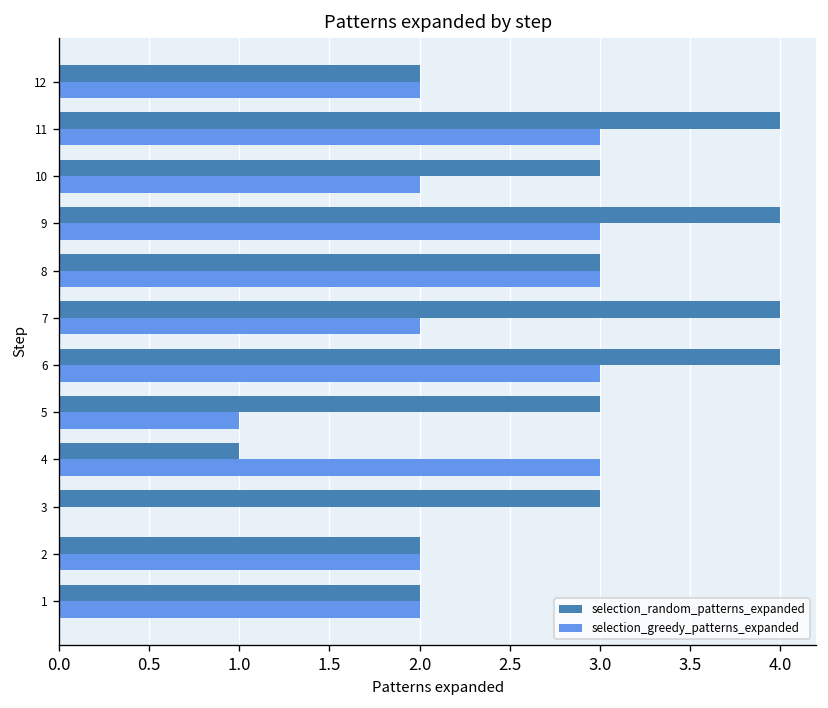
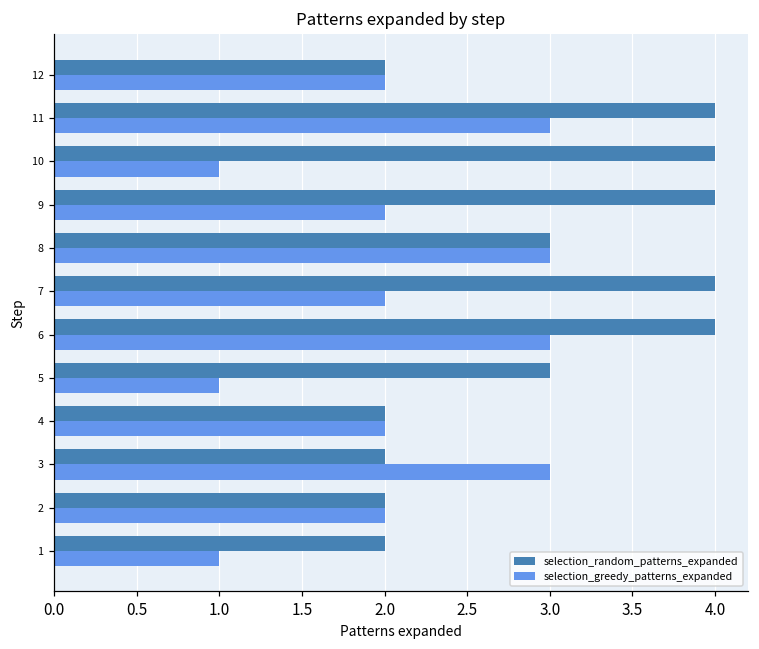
selection_random_patterns_expanded, 10: 3 -> 4
selection_greedy_patterns_expanded, 10: 2 -> 1
selection_greedy_patterns_expanded, 9: 3 -> 2
selection_random_patterns_expanded, 4: 1 -> 2
selection_greedy_patterns_expanded, 4: 3 -> 2
selection_random_patterns_expanded, 3: 3 -> 2
selection_greedy_patterns_expanded, 3: 0 -> 3
selection_greedy_patterns_expanded, 1: 2 -> 1
